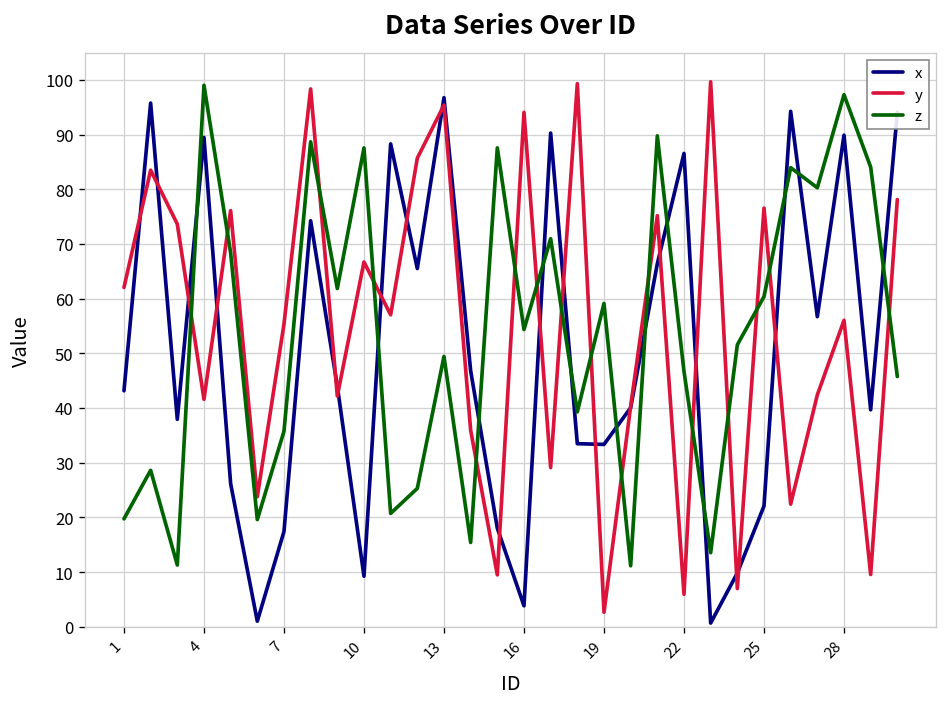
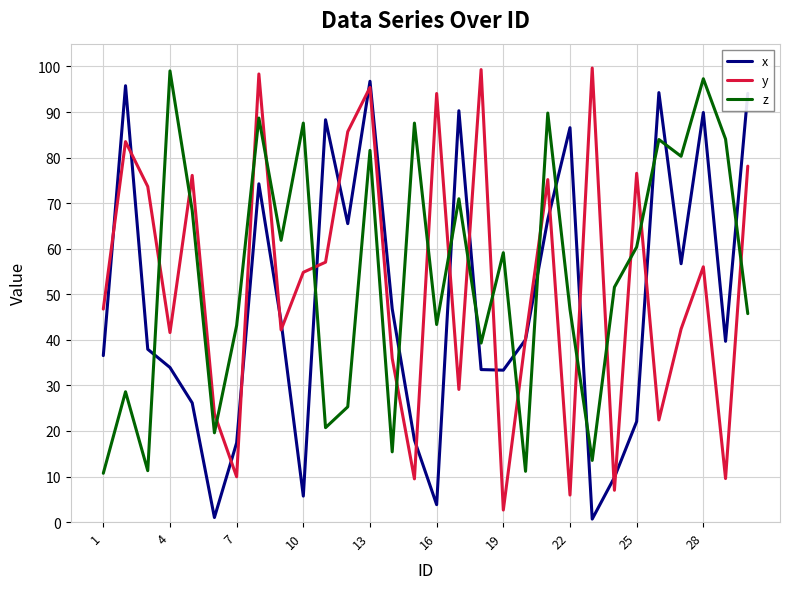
x, 1: 43 -> 37
y, 1: 62 -> 47
z, 1: 20 -> 11
x, 4: 89 -> 34
y, 7: 55 -> 10
z, 7: 36 -> 43
x, 10: 9 -> 6
y, 10: 67 -> 55
z, 13: 49 -> 82
z, 16: 54 -> 43
